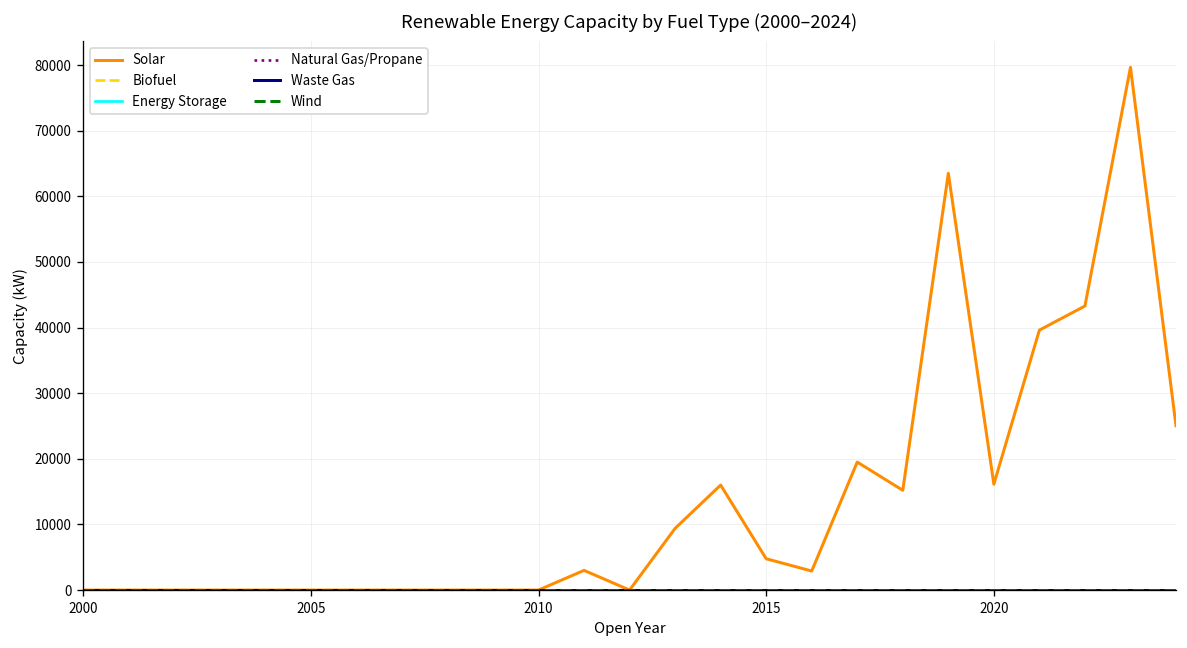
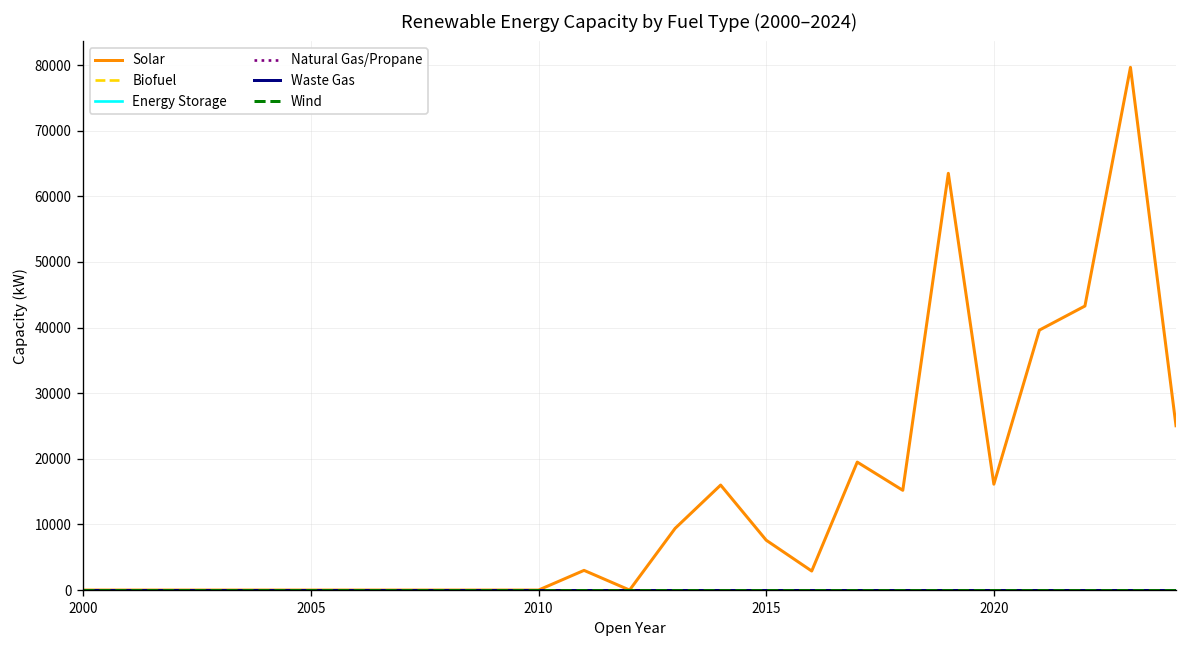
Solar, 2015: 5000 -> 8000
